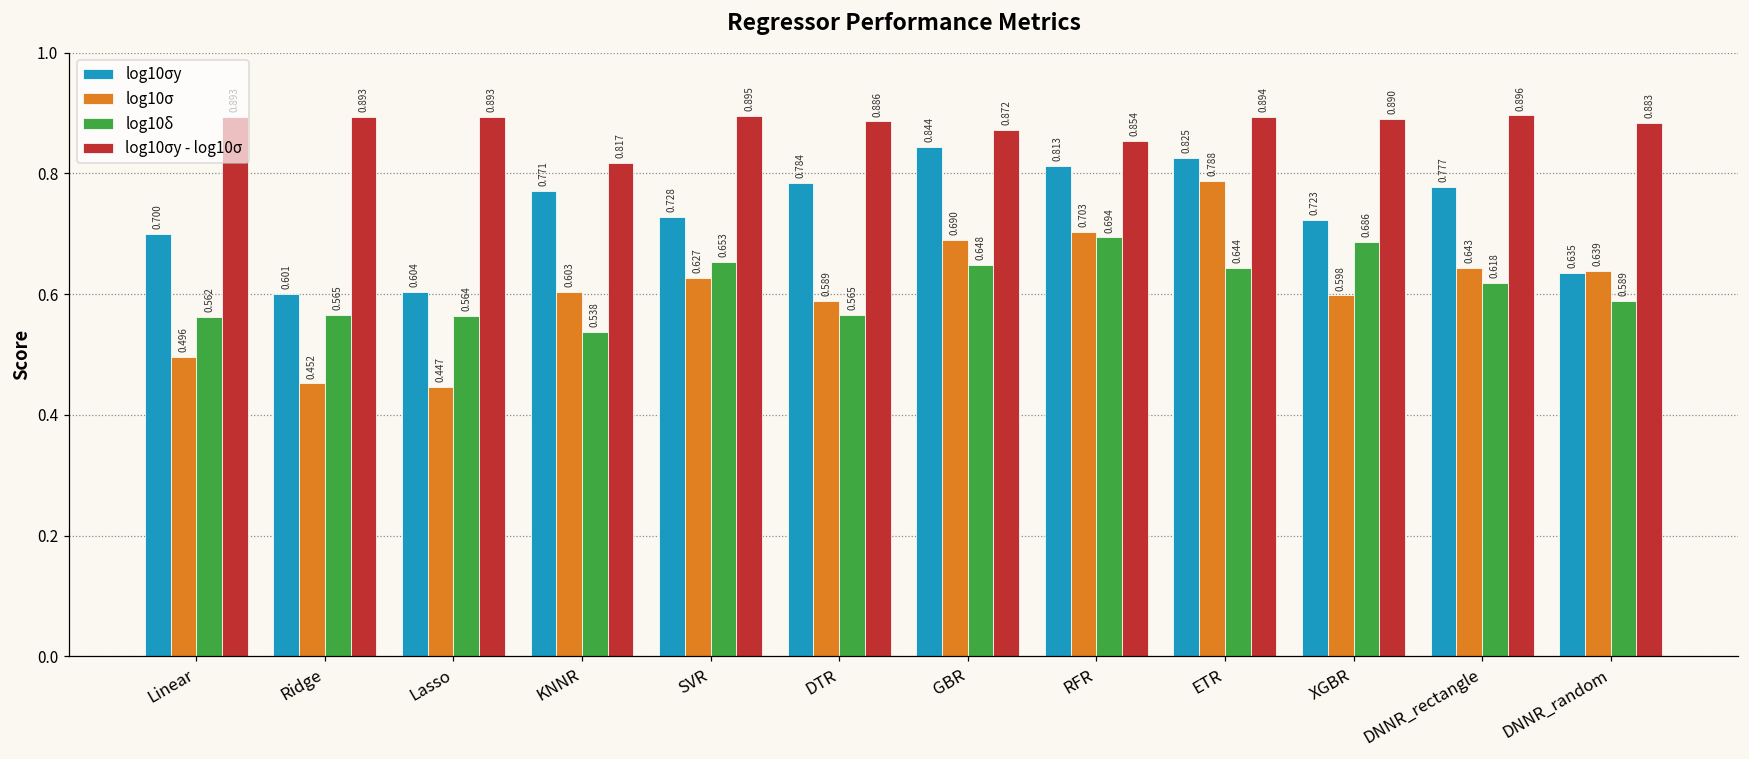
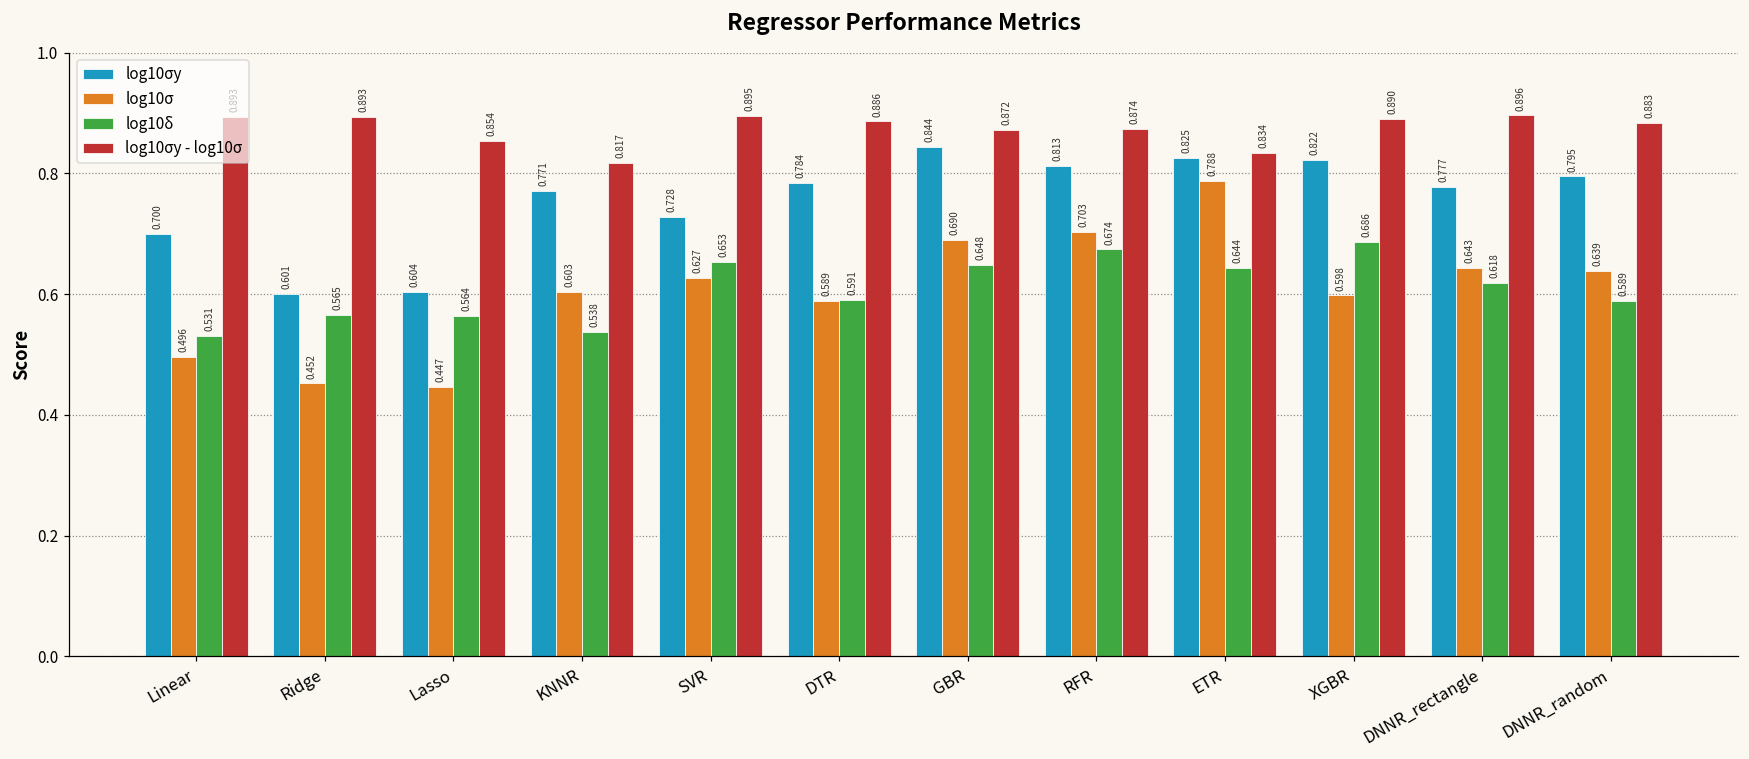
log10δ, Linear: 0.562 -> 0.531
log10σy - log10σ, Lasso: 0.893 -> 0.854
log10δ, DTR: 0.565 -> 0.591
log10δ, RFR: 0.694 -> 0.674
log10σy - log10σ, RFR: 0.854 -> 0.874
log10σy - log10σ, ETR: 0.894 -> 0.834
log10σy, XGBR: 0.723 -> 0.822
log10σy, DNNR_random: 0.635 -> 0.795
